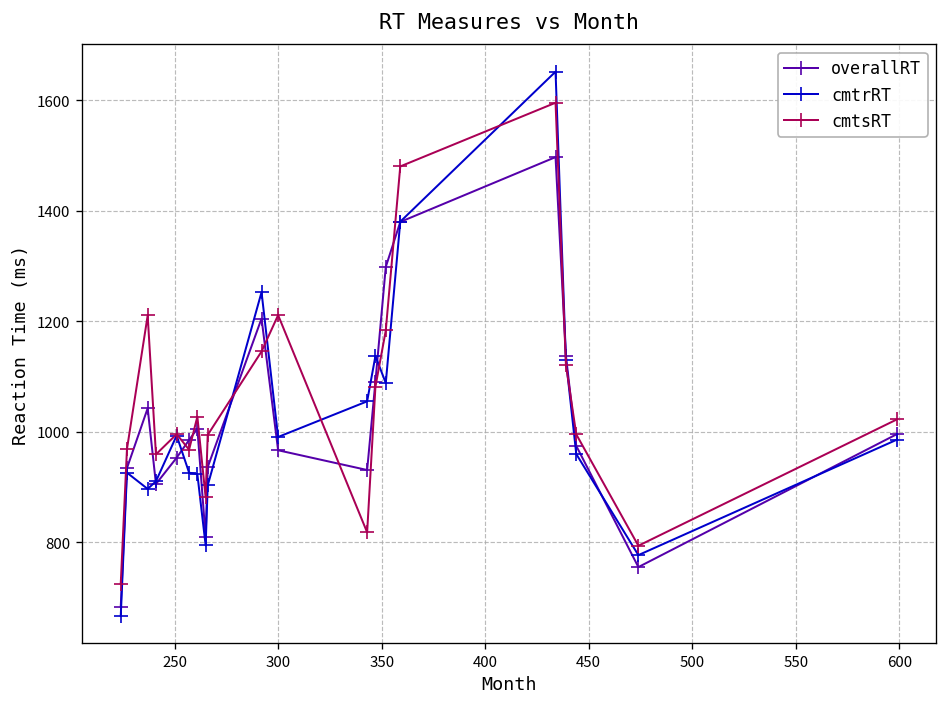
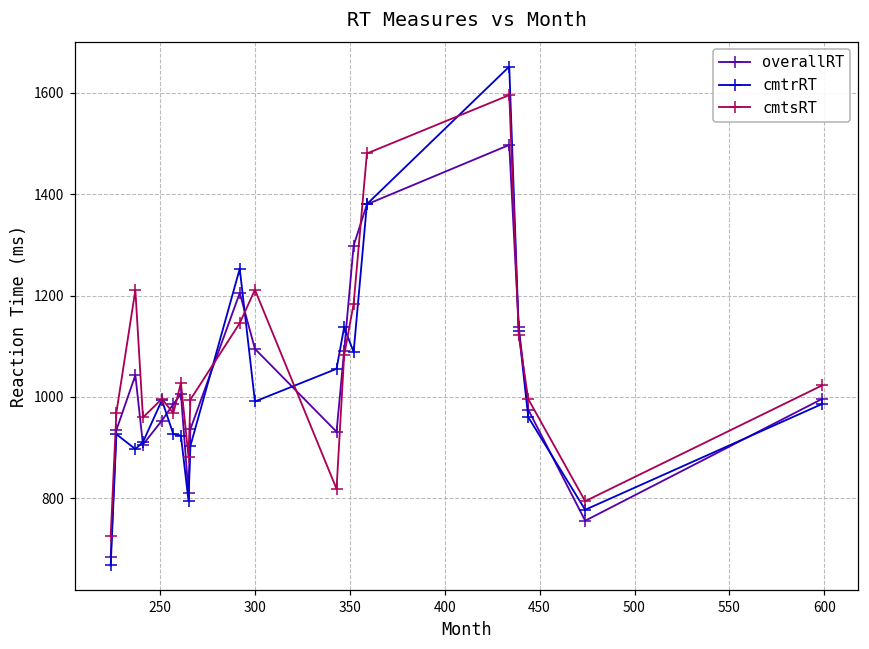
overallRT, 300: 970 -> 1090
